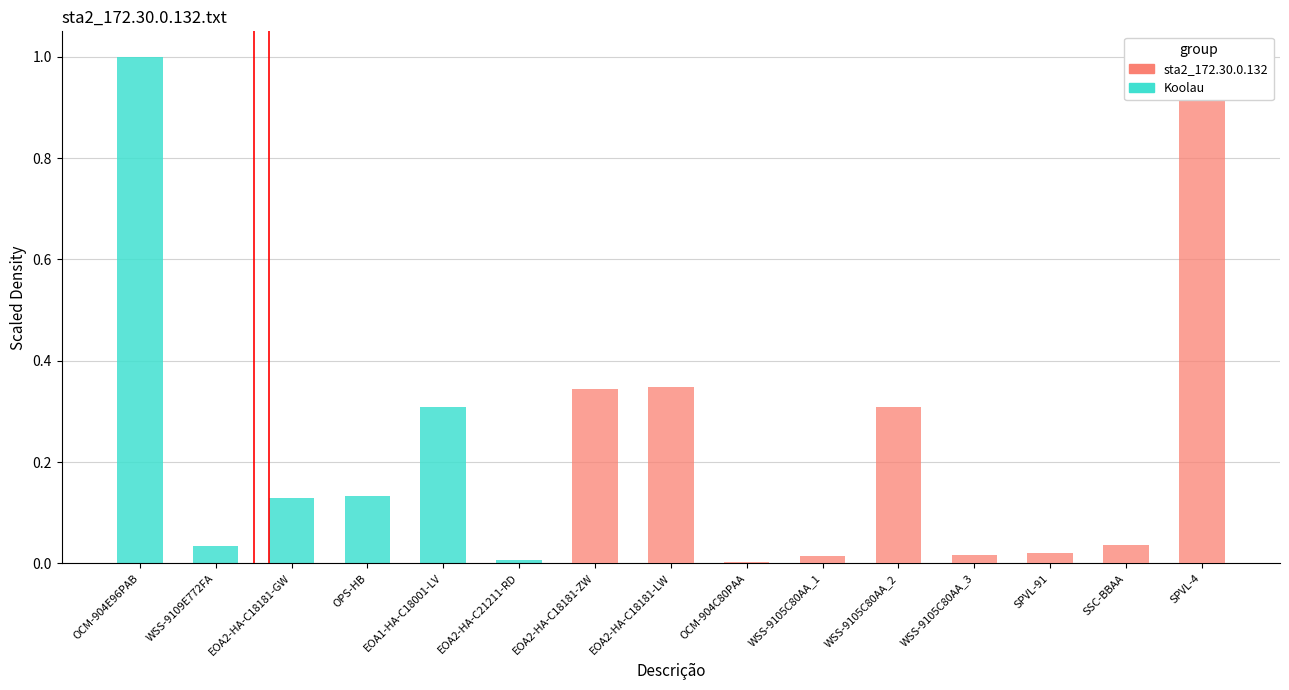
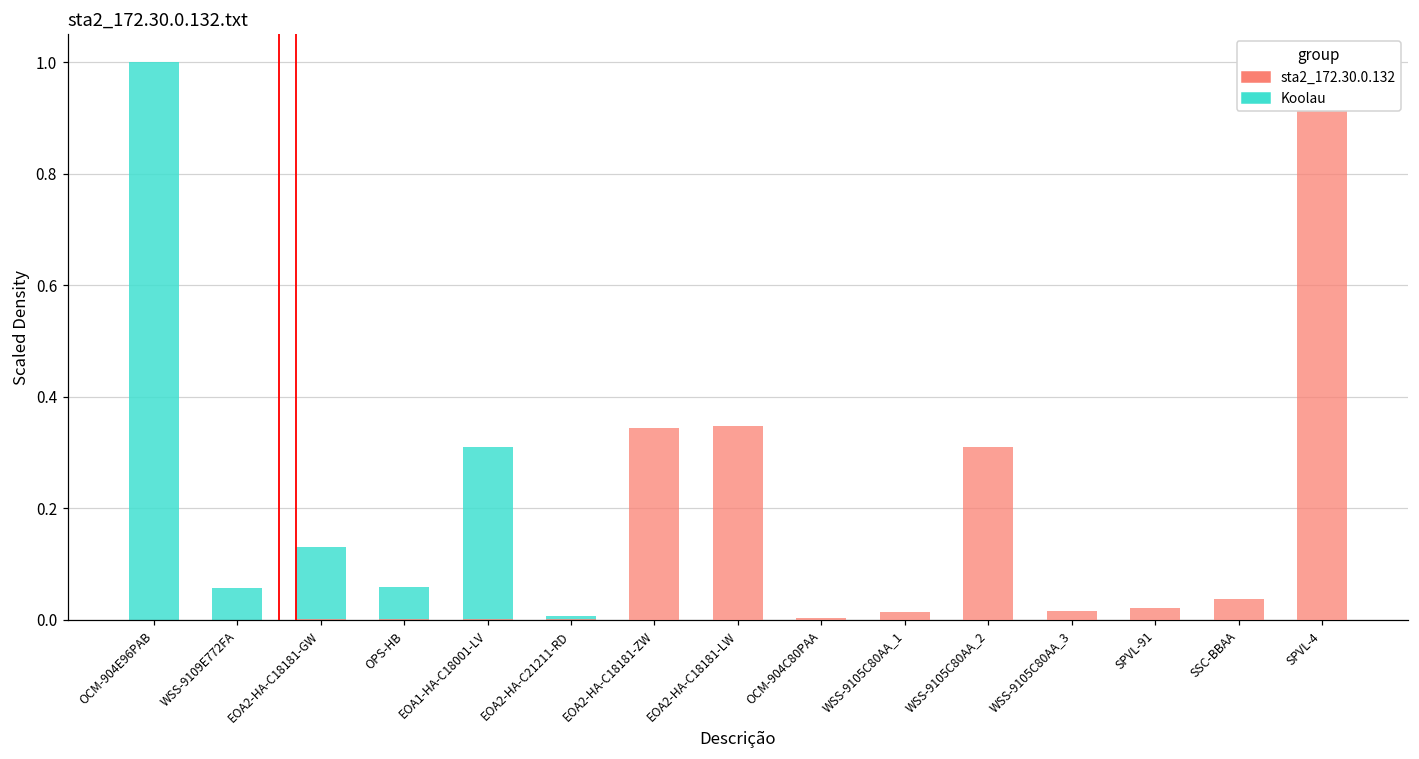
Koolau, WSS-9109E772FA: 0.03 -> 0.06
Koolau, OPS-HB: 0.13 -> 0.06
